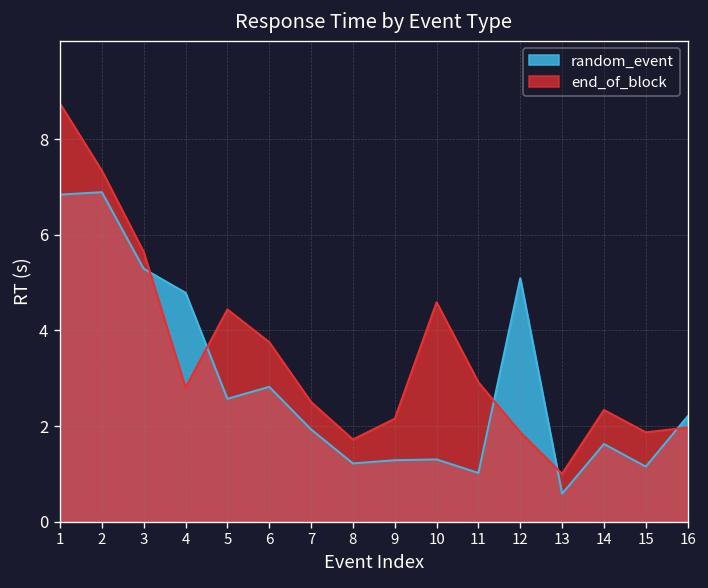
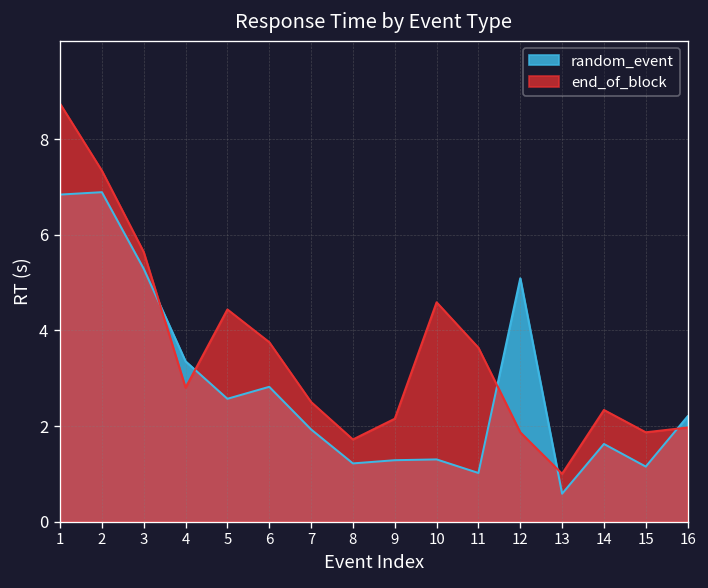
random_event, 4: 4.8 -> 3.4
end_of_block, 11: 2.9 -> 3.6
